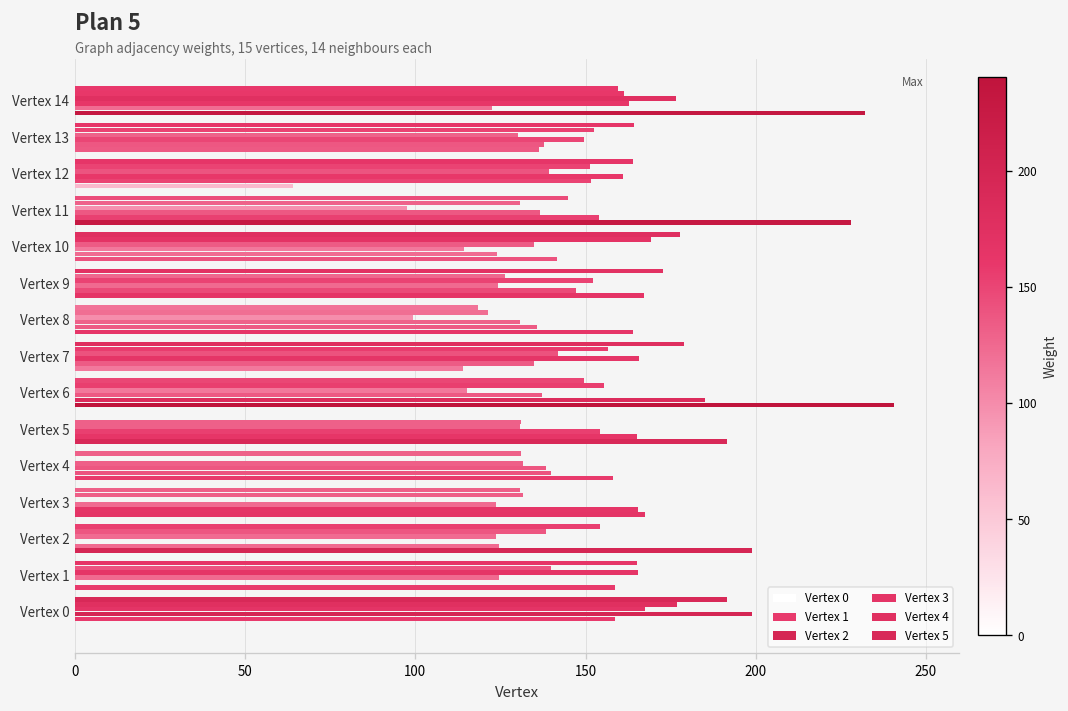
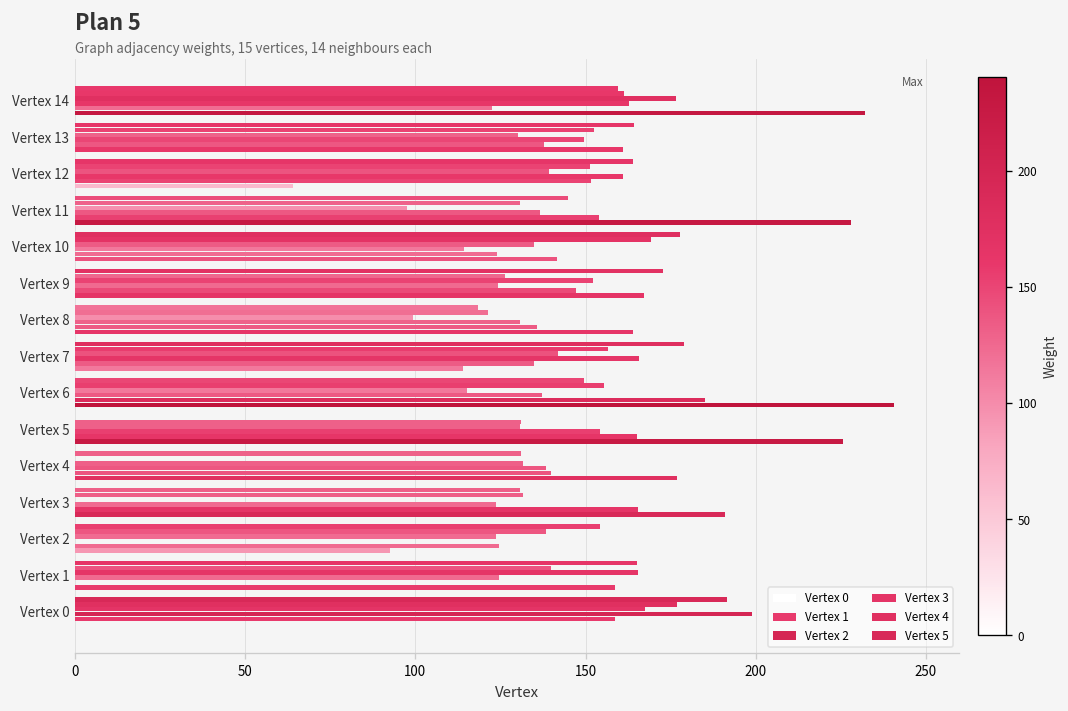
Vertex 0, Vertex 13: 136 -> 161
Vertex 0, Vertex 5: 191 -> 226
Vertex 0, Vertex 4: 158 -> 177
Vertex 0, Vertex 3: 167 -> 191
Vertex 0, Vertex 2: 199 -> 93
